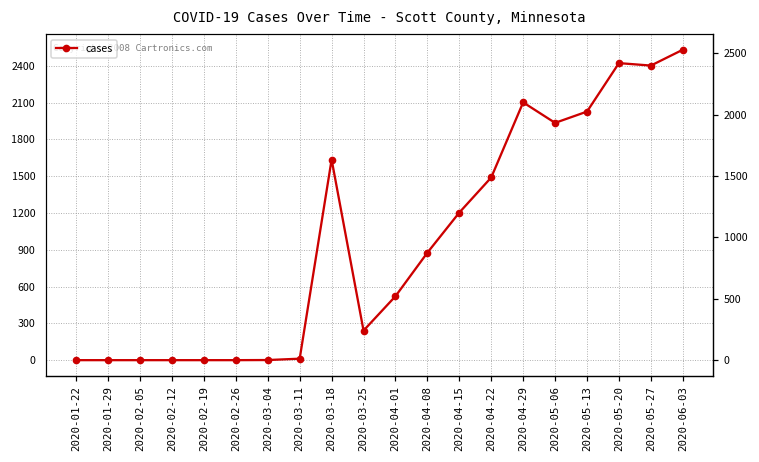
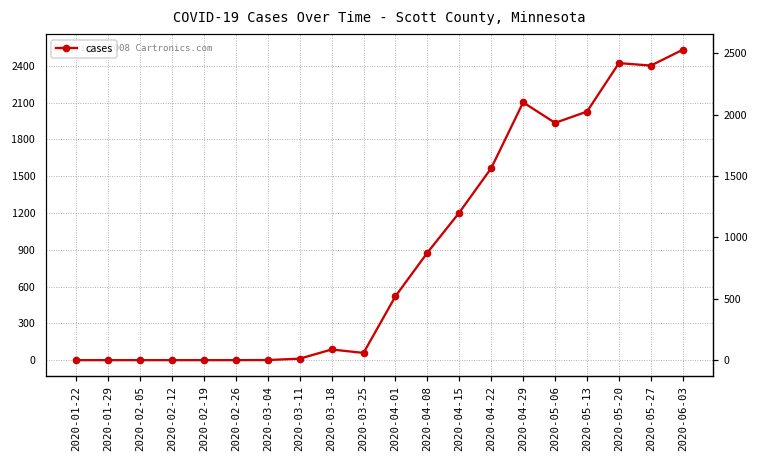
2020-03-18: 1640 -> 90
2020-03-25: 240 -> 60
2020-04-22: 1490 -> 1570
